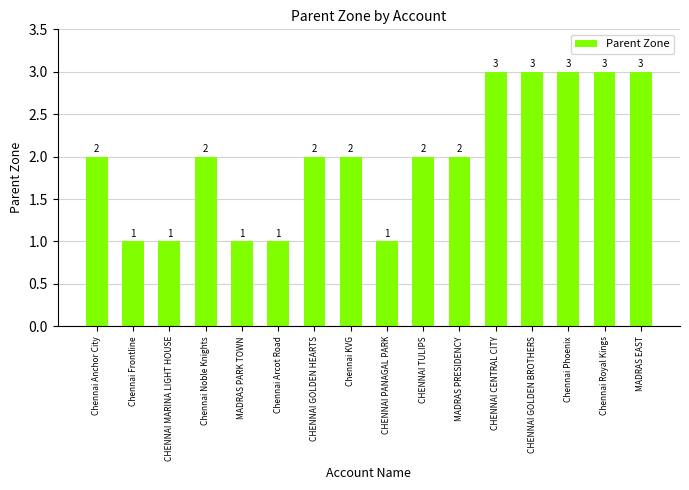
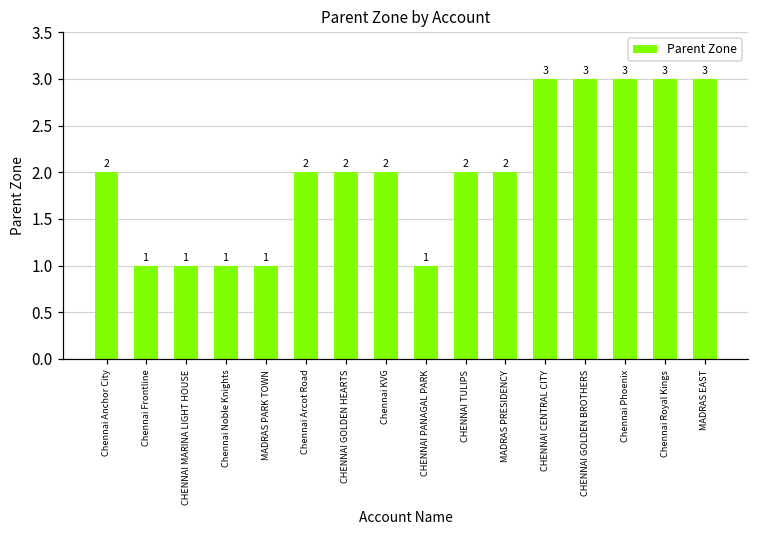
Chennai Noble Knights: 2 -> 1
Chennai Arcot Road: 1 -> 2
